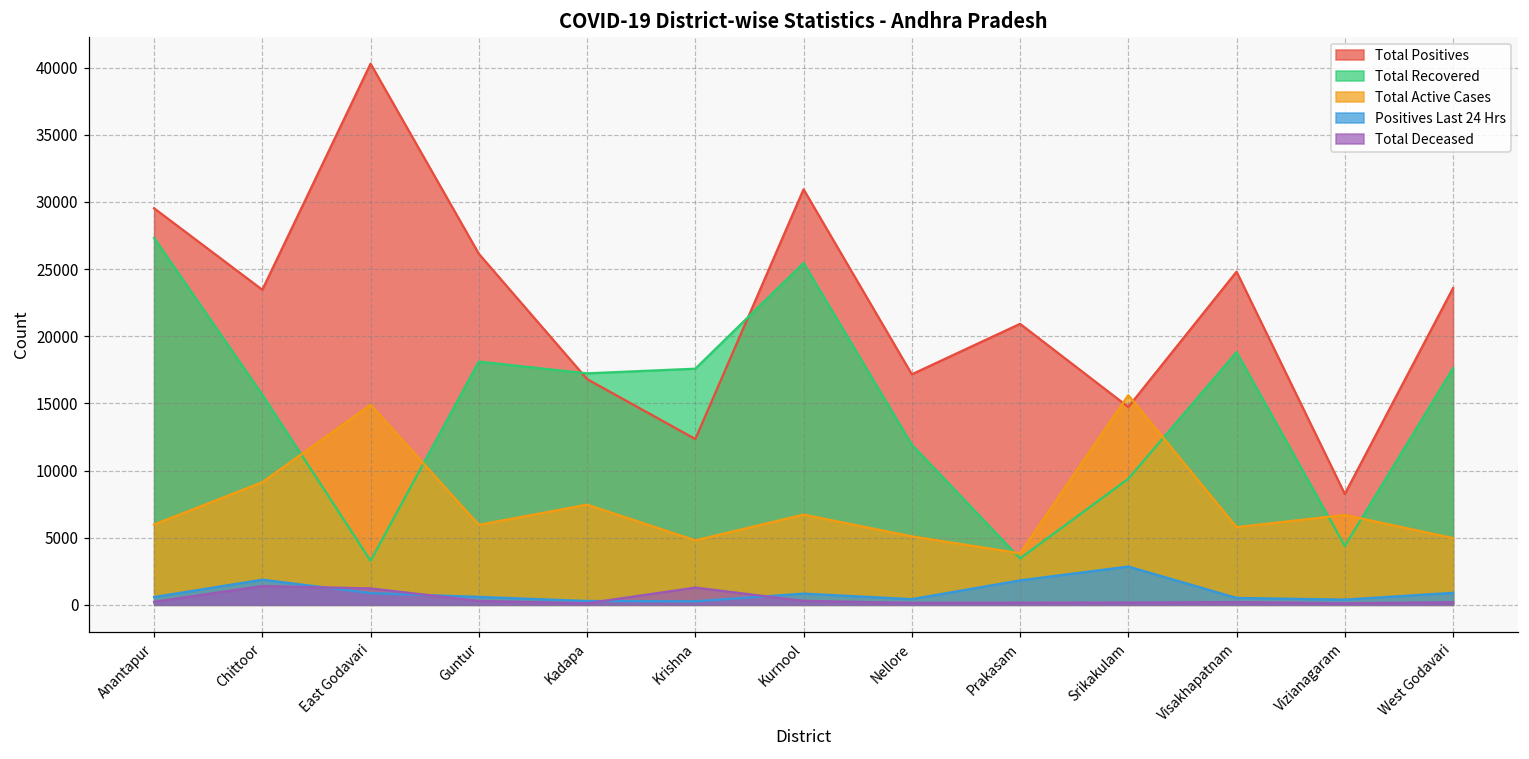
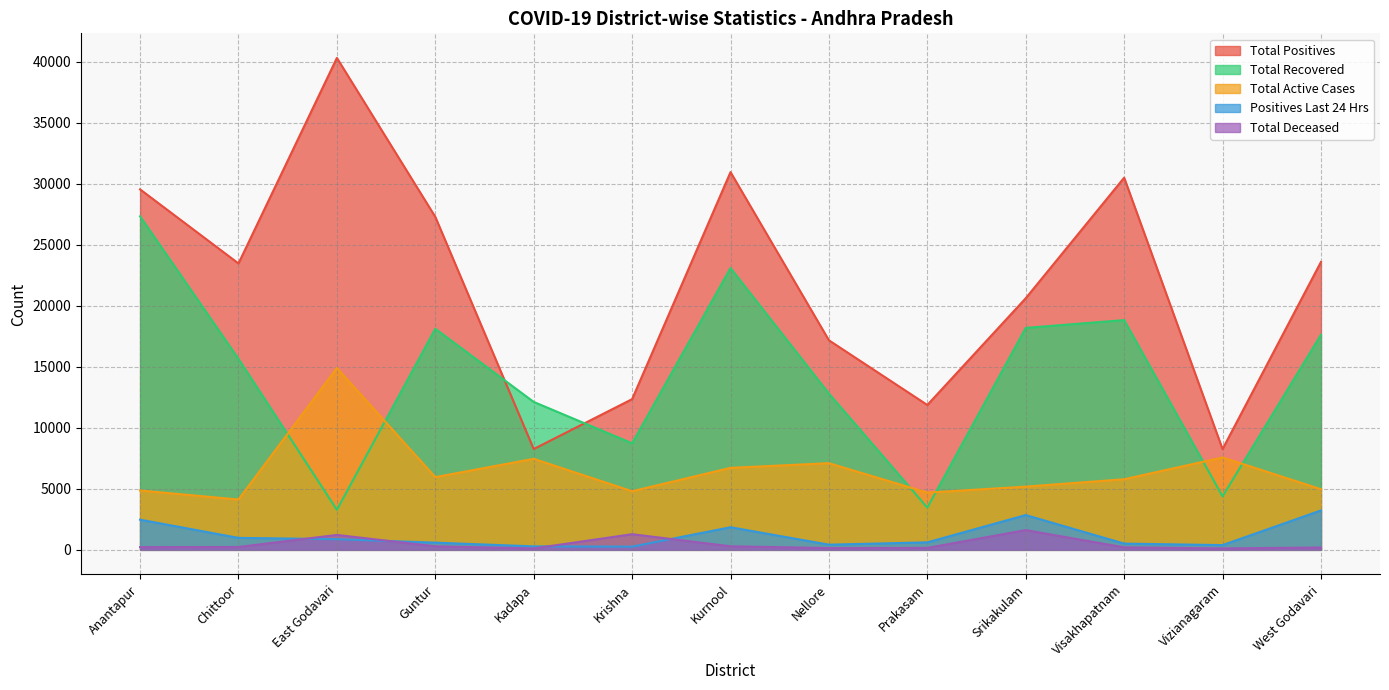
Total Active Cases, Anantapur: 6000 -> 4900
Positives Last 24 Hrs, Anantapur: 600 -> 2500
Total Active Cases, Chittoor: 9100 -> 4100
Positives Last 24 Hrs, Chittoor: 1900 -> 1000
Total Deceased, Chittoor: 1400 -> 200
Total Positives, Guntur: 26100 -> 27300
Total Positives, Kadapa: 16800 -> 8300
Total Recovered, Kadapa: 17200 -> 12100
Total Recovered, Krishna: 17600 -> 8700
Total Recovered, Kurnool: 25500 -> 23100
Positives Last 24 Hrs, Kurnool: 800 -> 1900
Total Recovered, Nellore: 11900 -> 12800
Total Active Cases, Nellore: 5100 -> 7100
Total Positives, Prakasam: 20900 -> 11900
Total Active Cases, Prakasam: 3800 -> 4700
Positives Last 24 Hrs, Prakasam: 1800 -> 600
Total Positives, Srikakulam: 14700 -> 20600
Total Recovered, Srikakulam: 9400 -> 18200
Total Active Cases, Srikakulam: 15600 -> 5200
Total Deceased, Srikakulam: 200 -> 1600
Total Positives, Visakhapatnam: 24800 -> 30500
Total Active Cases, Vizianagaram: 6700 -> 7600
Positives Last 24 Hrs, West Godavari: 900 -> 3200
